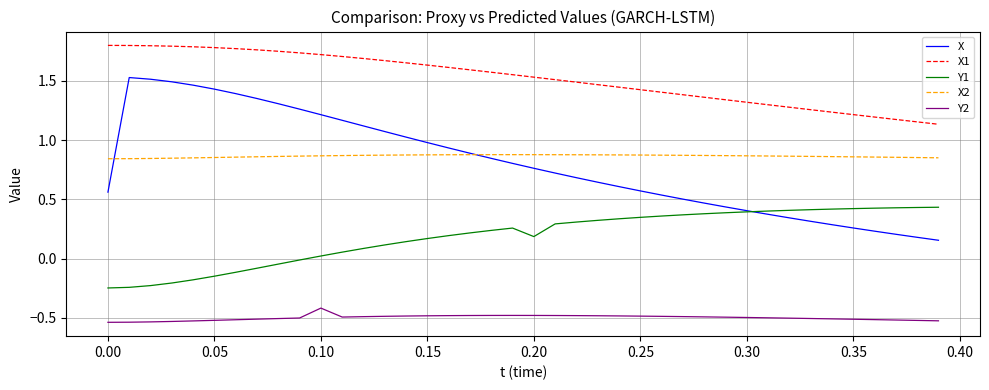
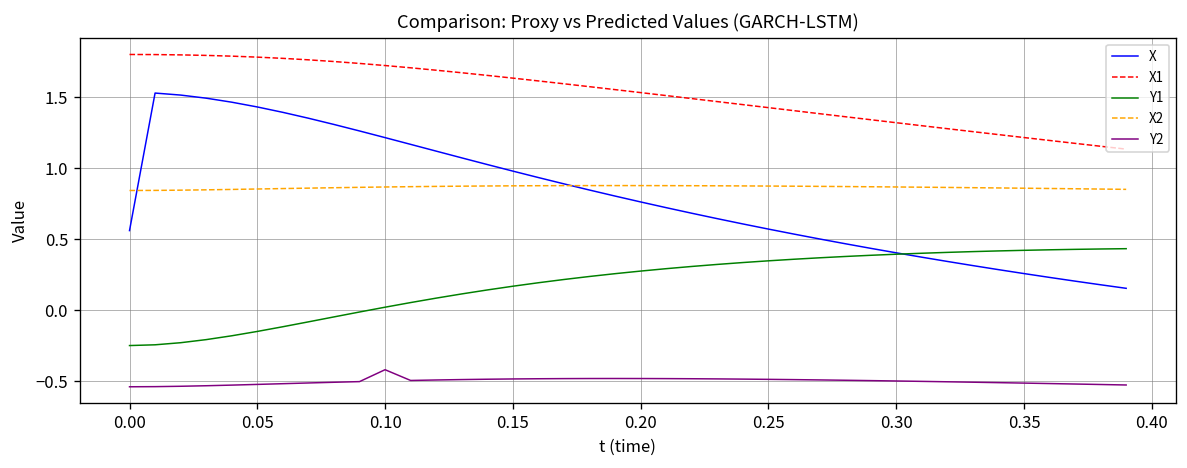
Y1, 0.20: 0.19 -> 0.28
